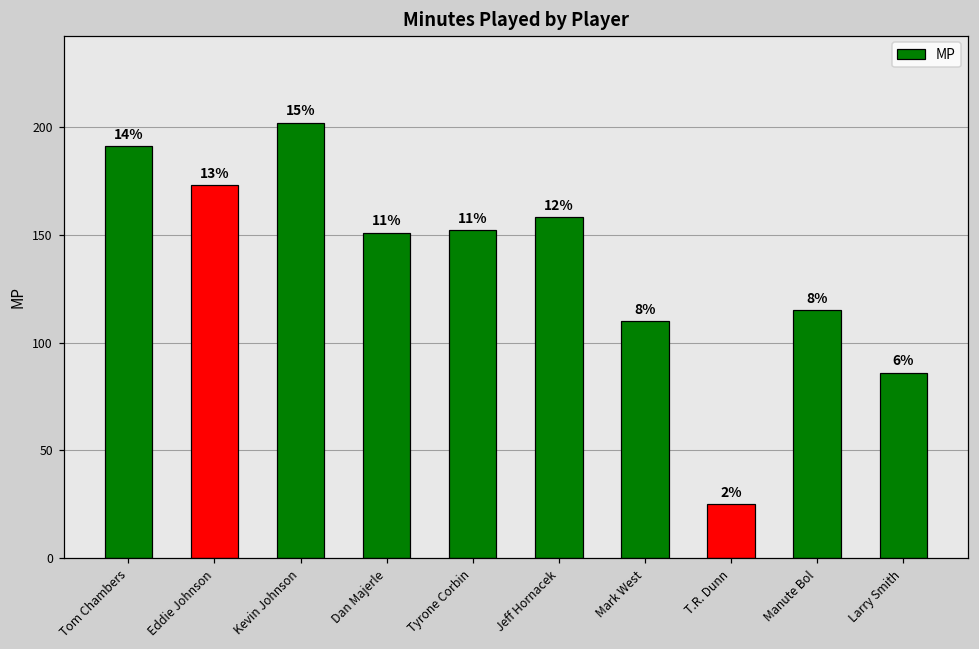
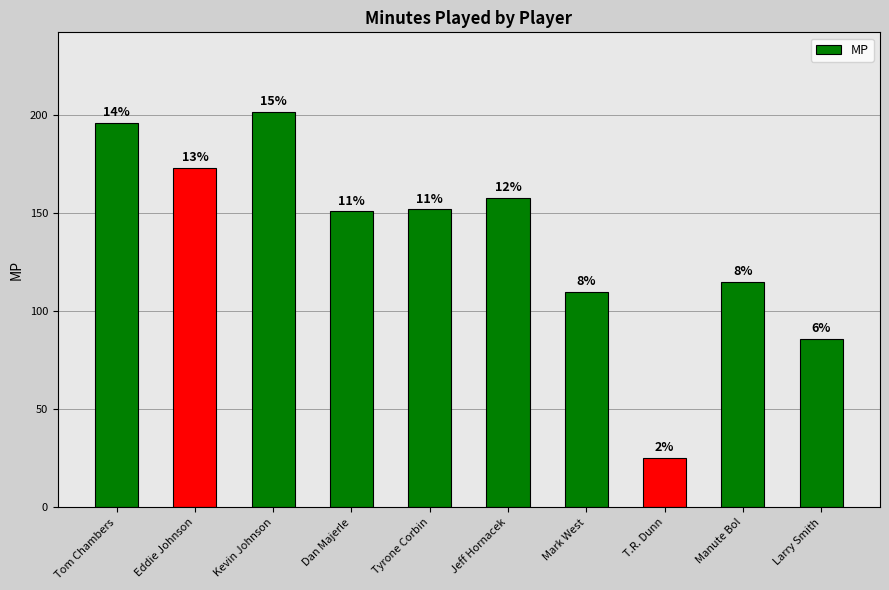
Tom Chambers: 191 -> 196
